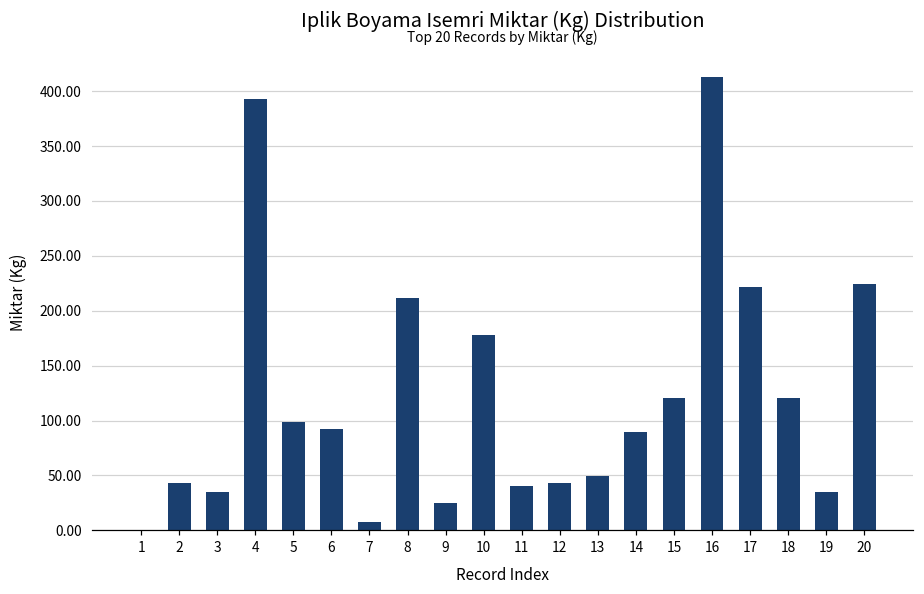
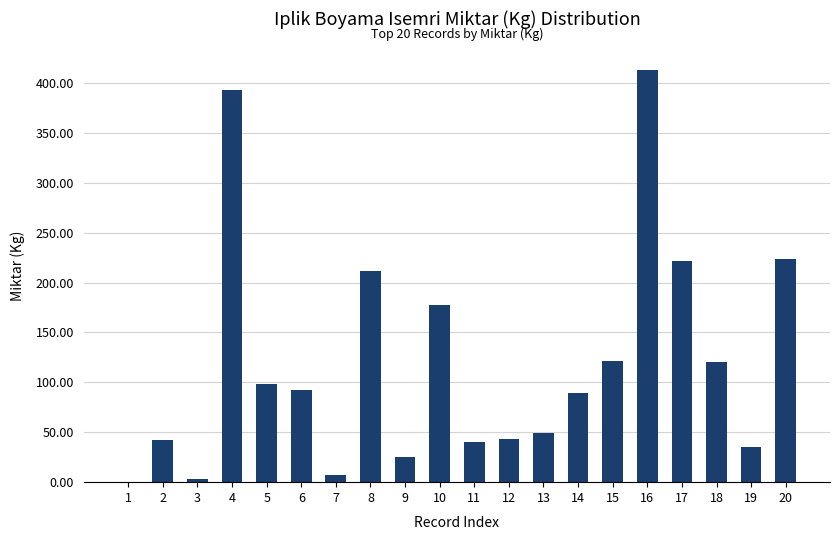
3: 40 -> 0
